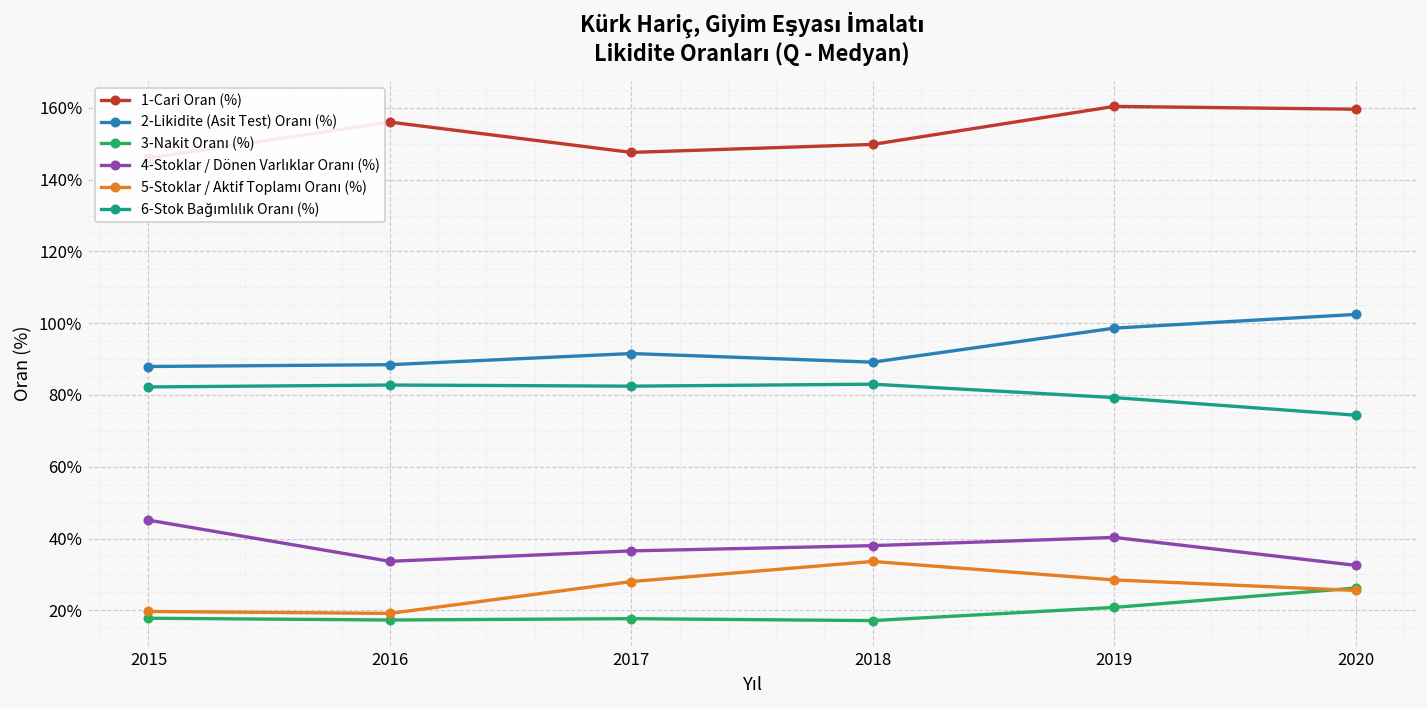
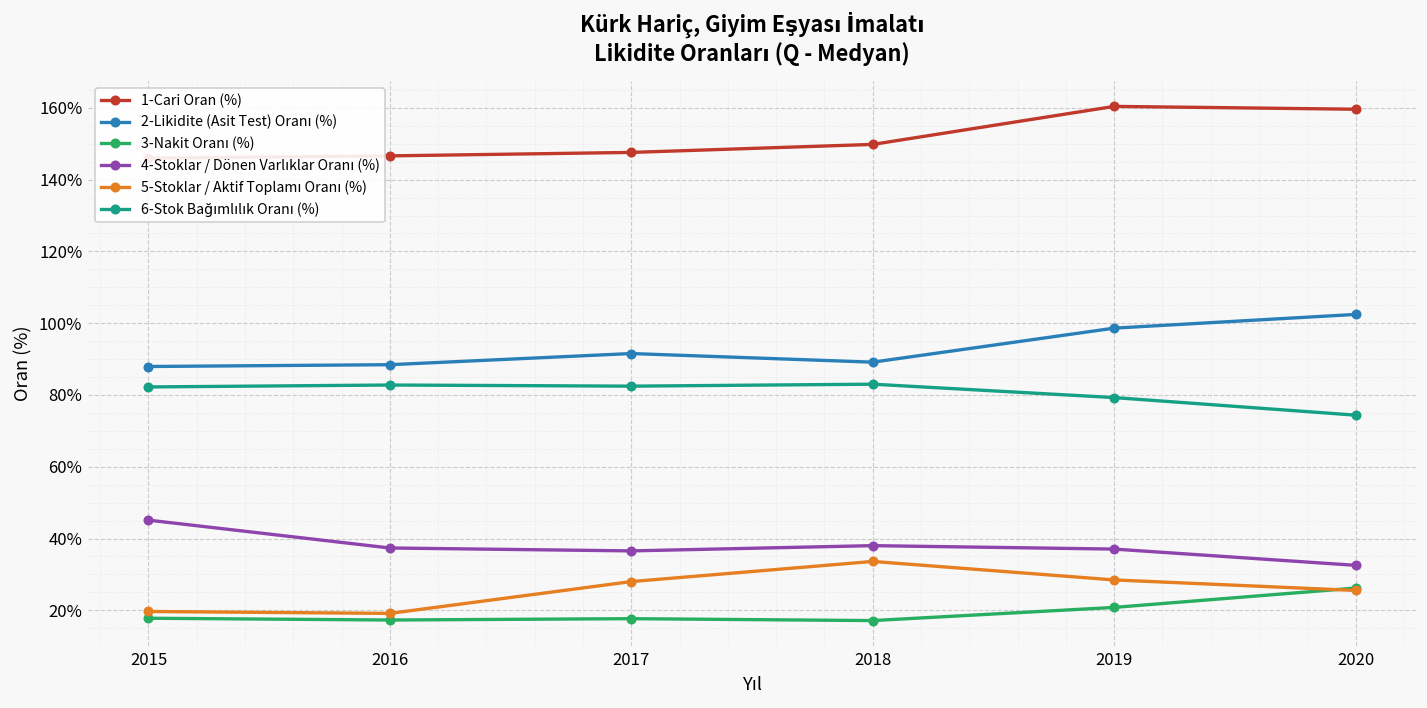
1-Cari Oran (%), 2016: 156% -> 147%
4-Stoklar / Dönen Varlıklar Oranı (%), 2016: 34% -> 37%
4-Stoklar / Dönen Varlıklar Oranı (%), 2019: 40% -> 37%
